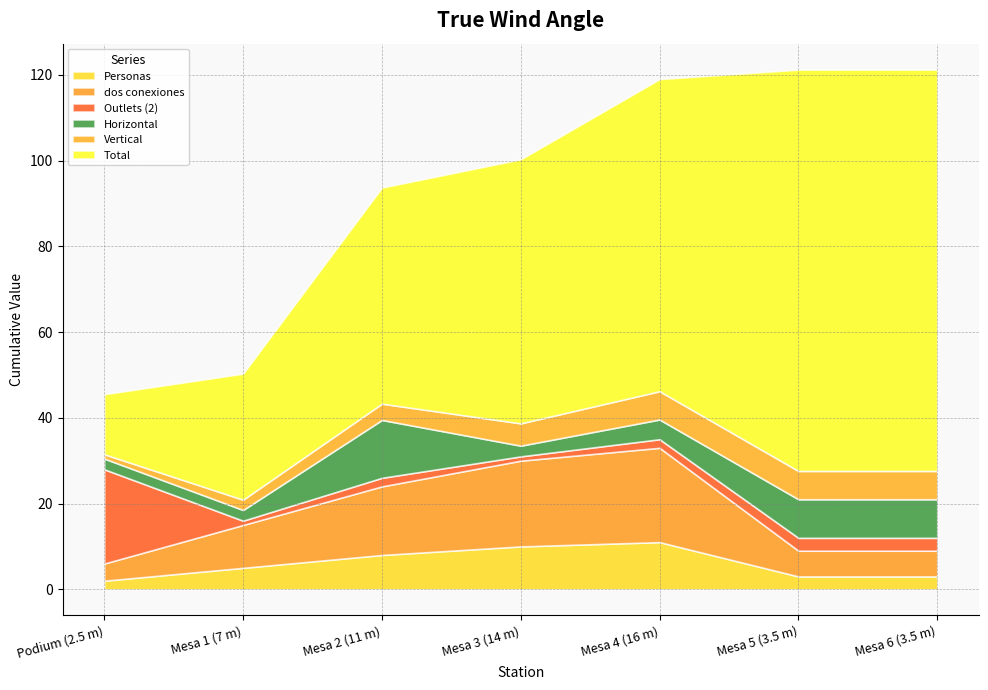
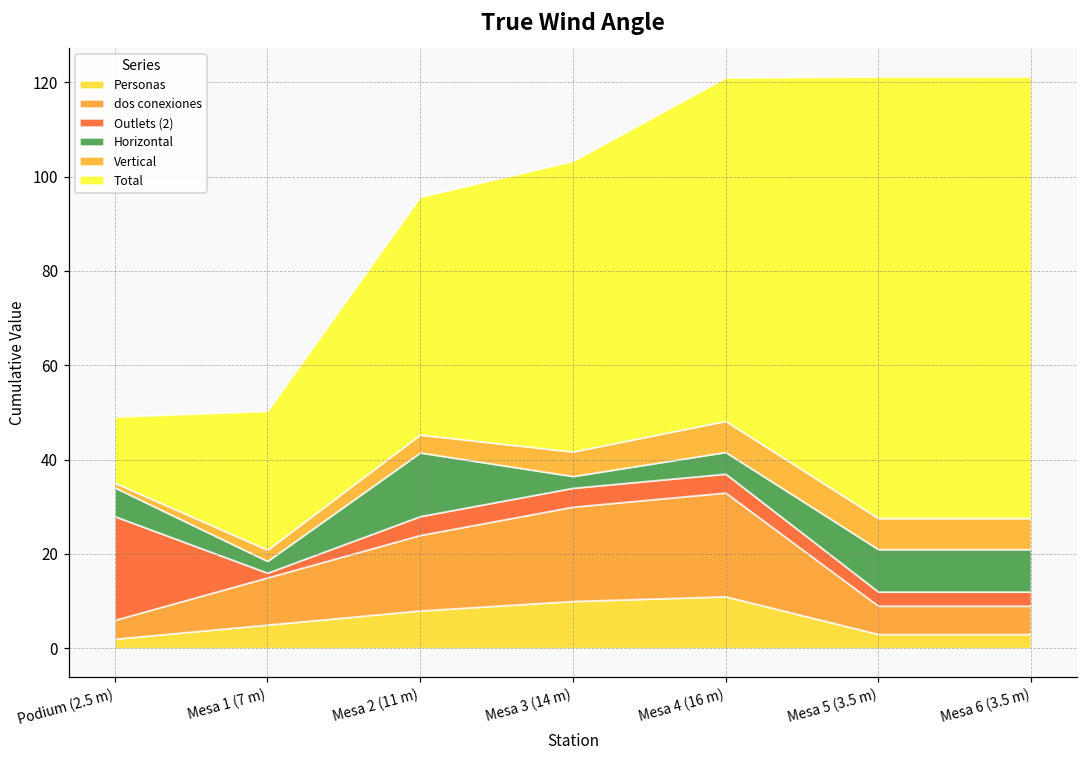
Horizontal, Podium (2.5 m): 3 -> 6
Outlets (2), Mesa 2 (11 m): 2 -> 4
Outlets (2), Mesa 3 (14 m): 1 -> 4
Outlets (2), Mesa 4 (16 m): 2 -> 4
